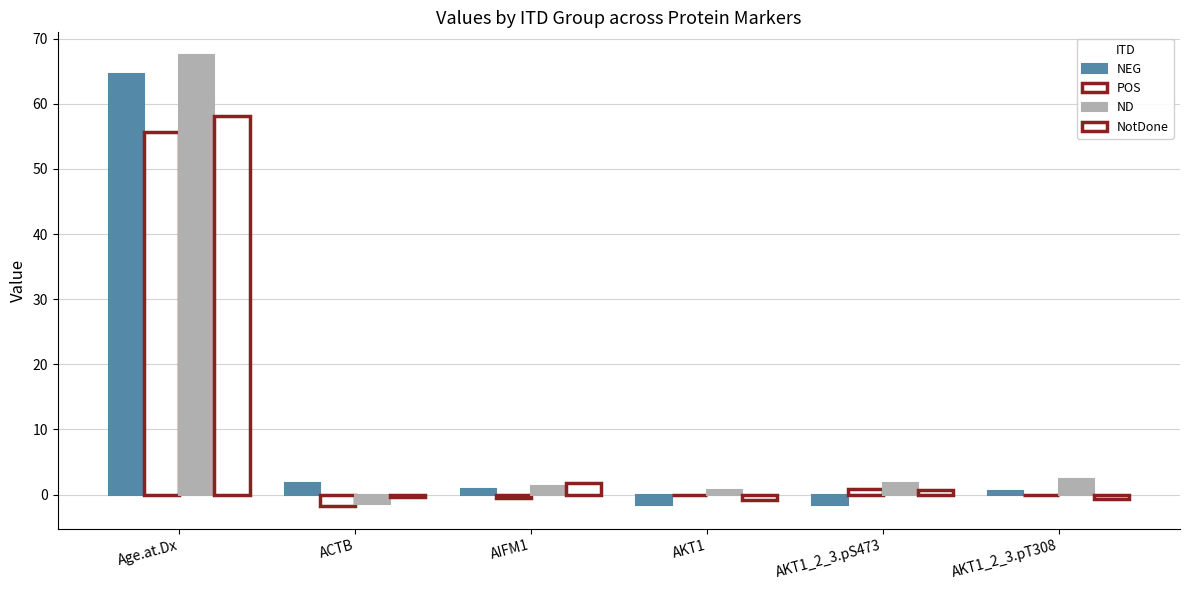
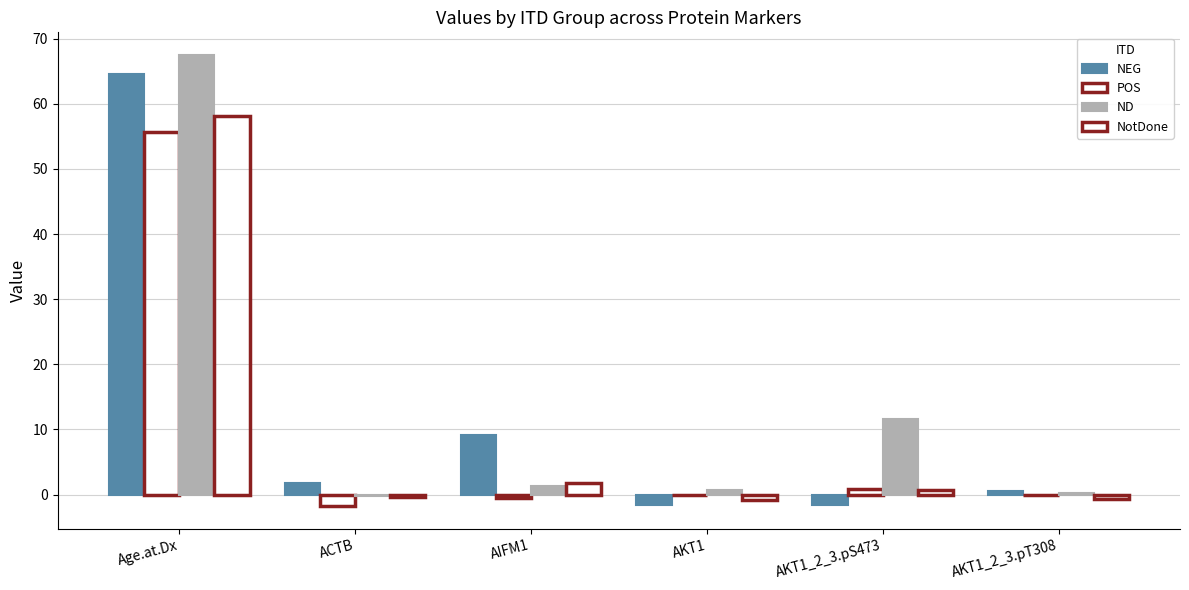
ND, ACTB: -1 -> 0
NEG, AIFM1: 1 -> 9
ND, AKT1_2_3.pS473: 2 -> 12
ND, AKT1_2_3.pT308: 2 -> 0
